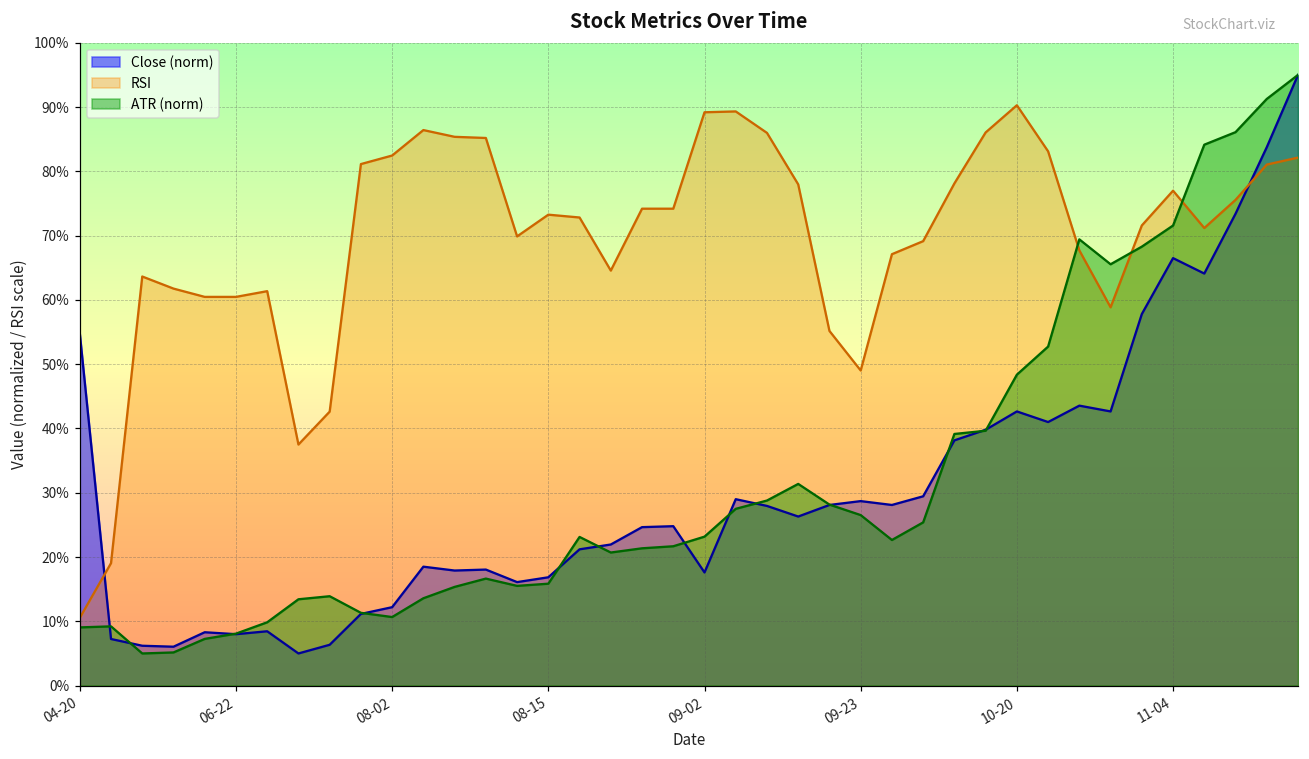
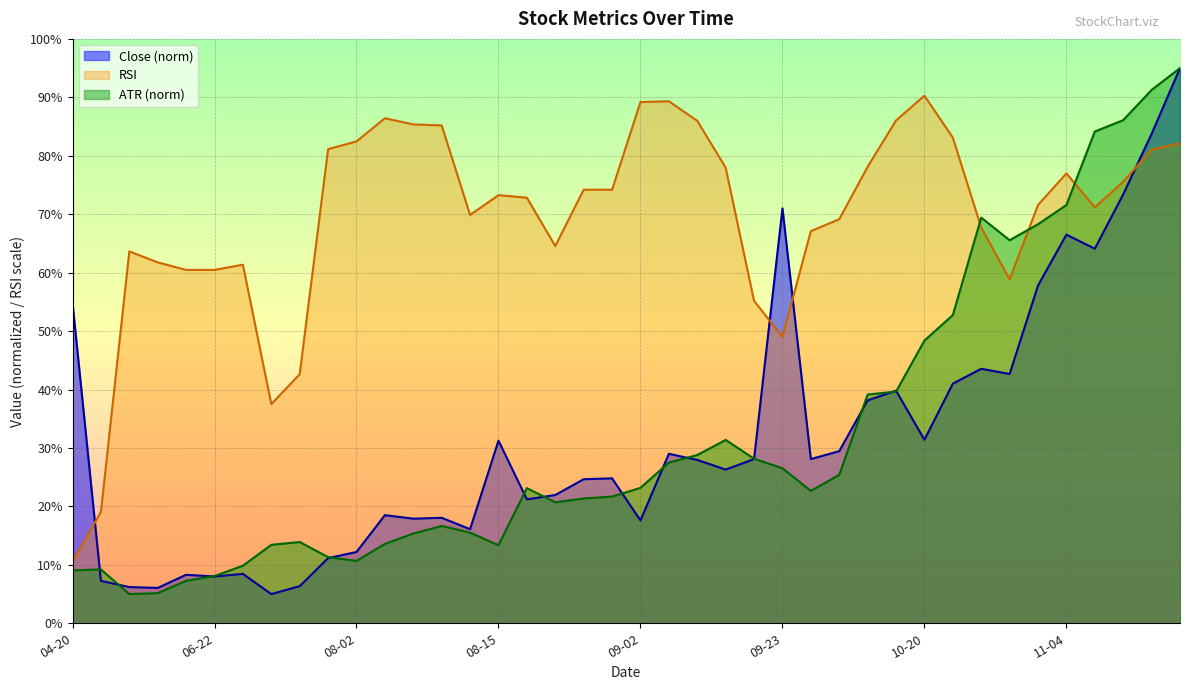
Close (norm), 08-15: 17% -> 31%
ATR (norm), 08-15: 16% -> 13%
Close (norm), 09-23: 29% -> 71%
Close (norm), 10-20: 43% -> 31%
